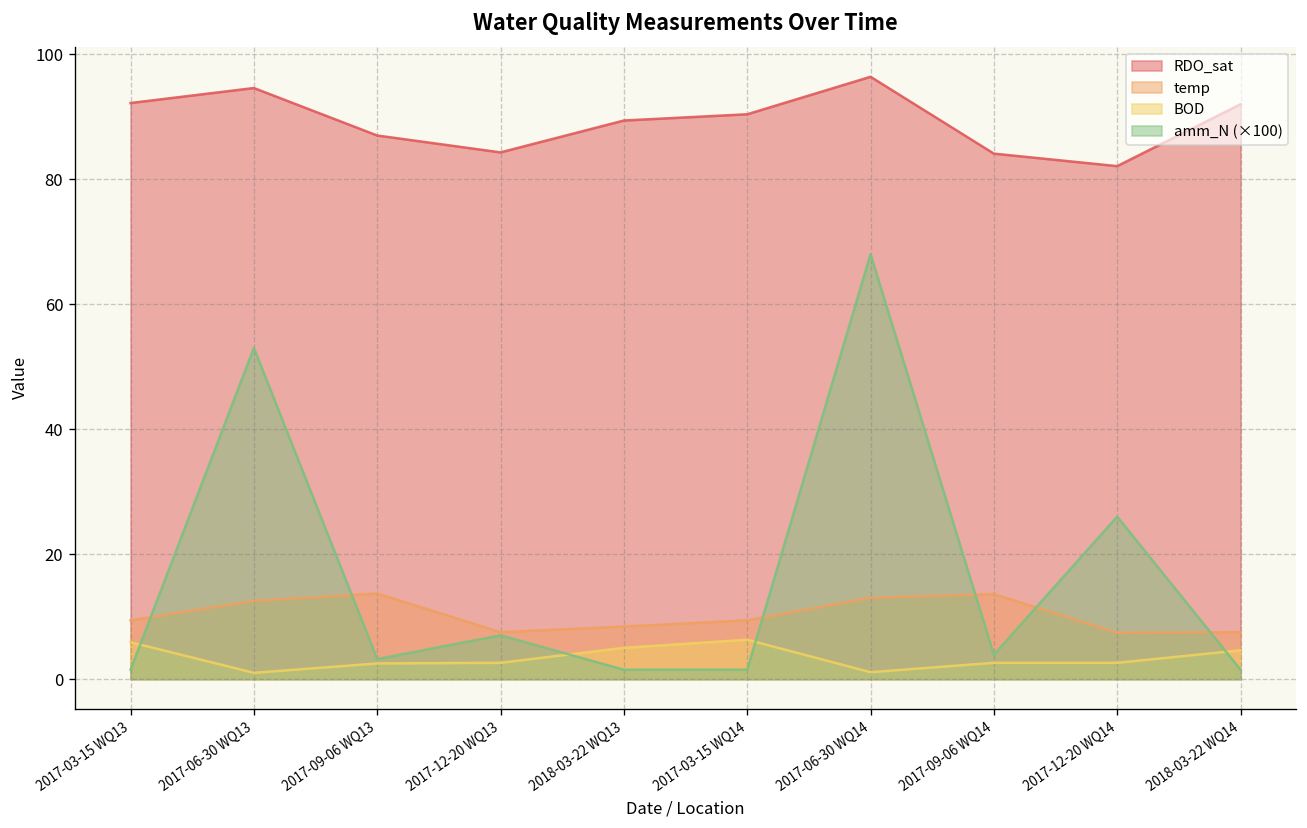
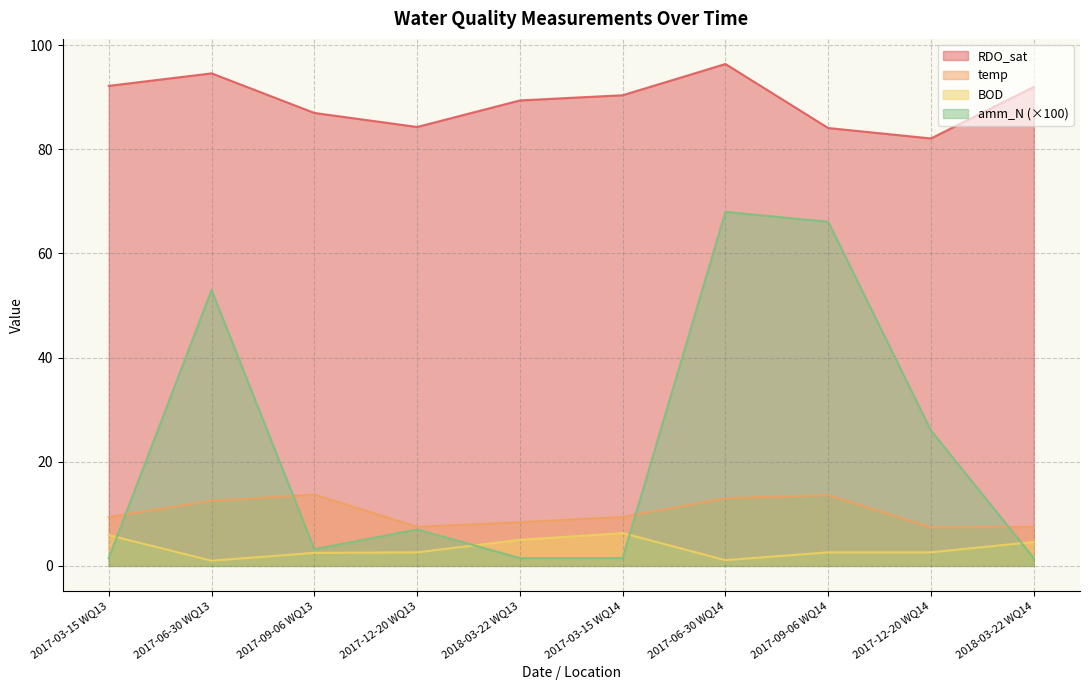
amm_N (×100), 2017-09-06 WQ14: 4 -> 66
